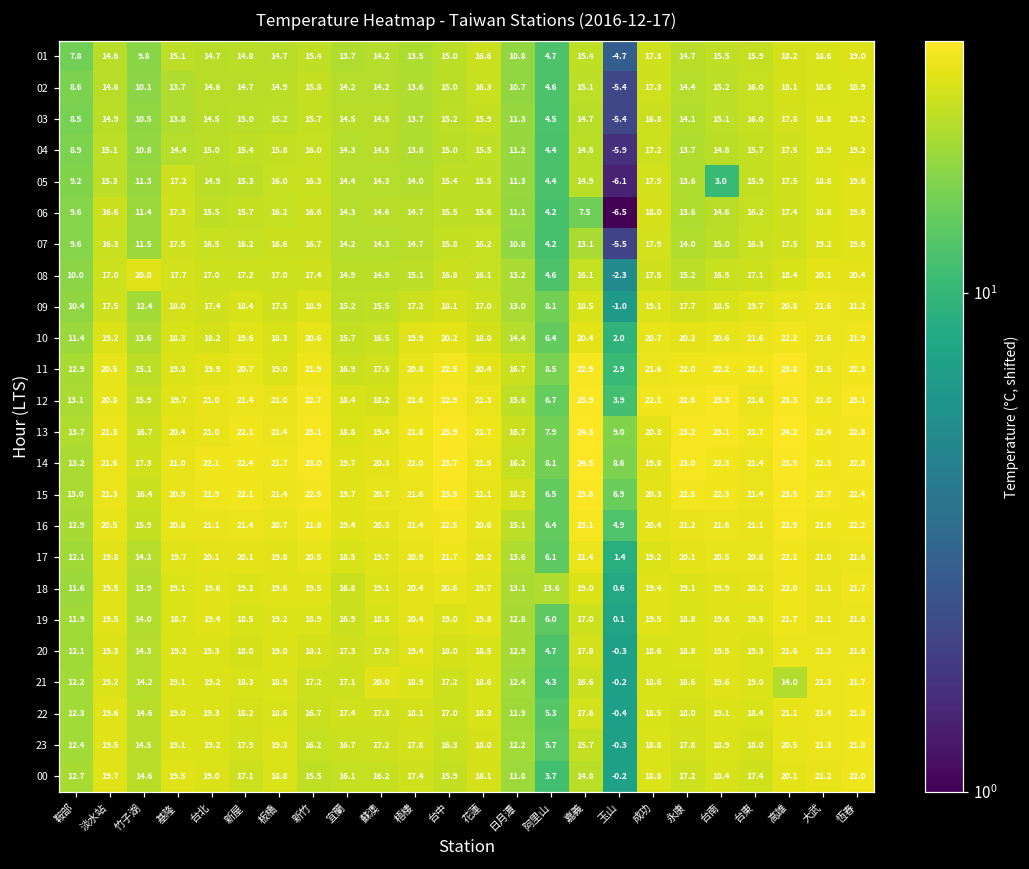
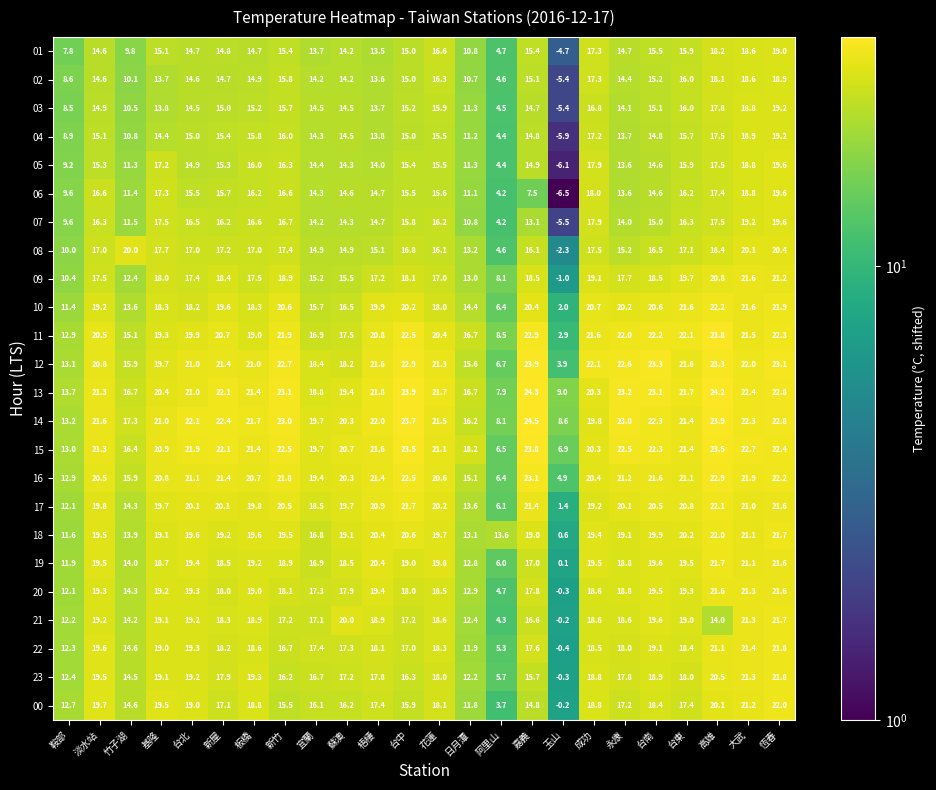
05, 台南: 3.0 -> 14.6
